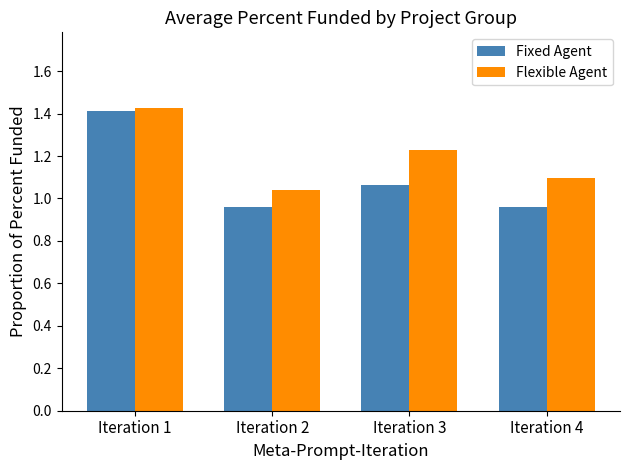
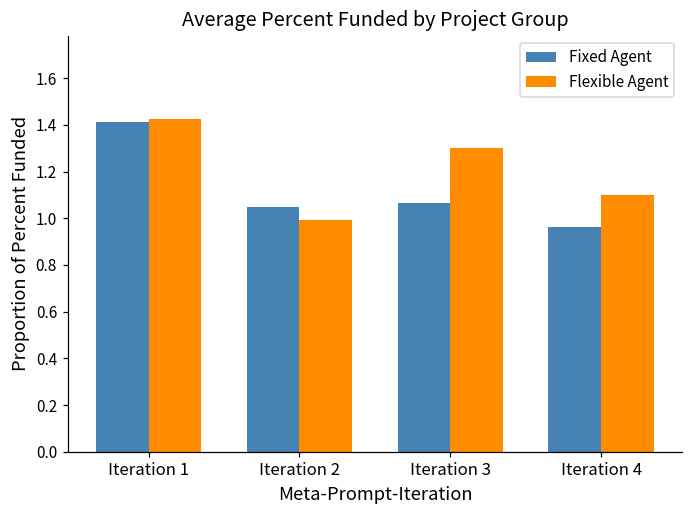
Fixed Agent, Iteration 2: 0.96 -> 1.05
Flexible Agent, Iteration 2: 1.04 -> 0.99
Flexible Agent, Iteration 3: 1.23 -> 1.30
